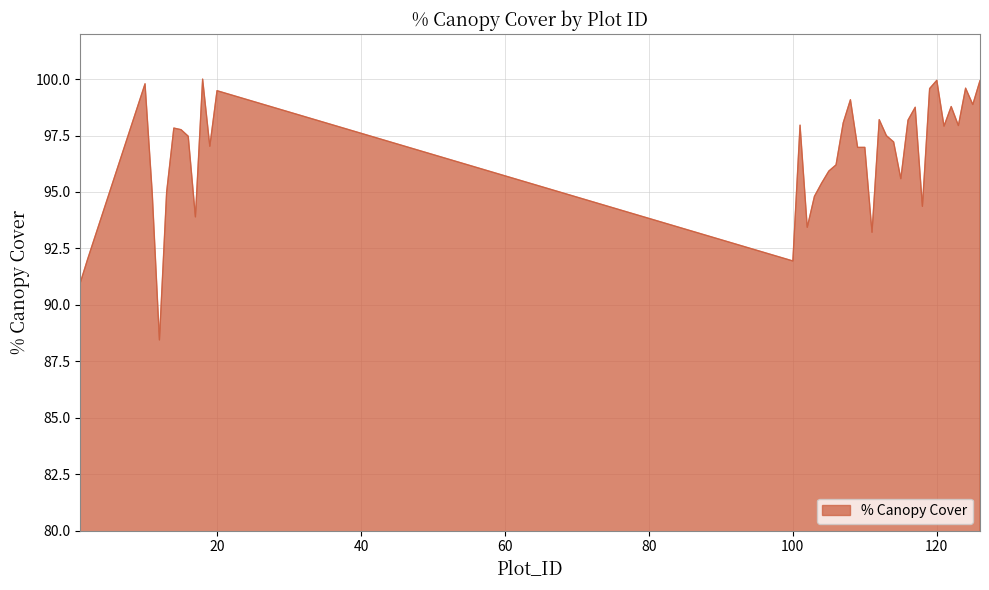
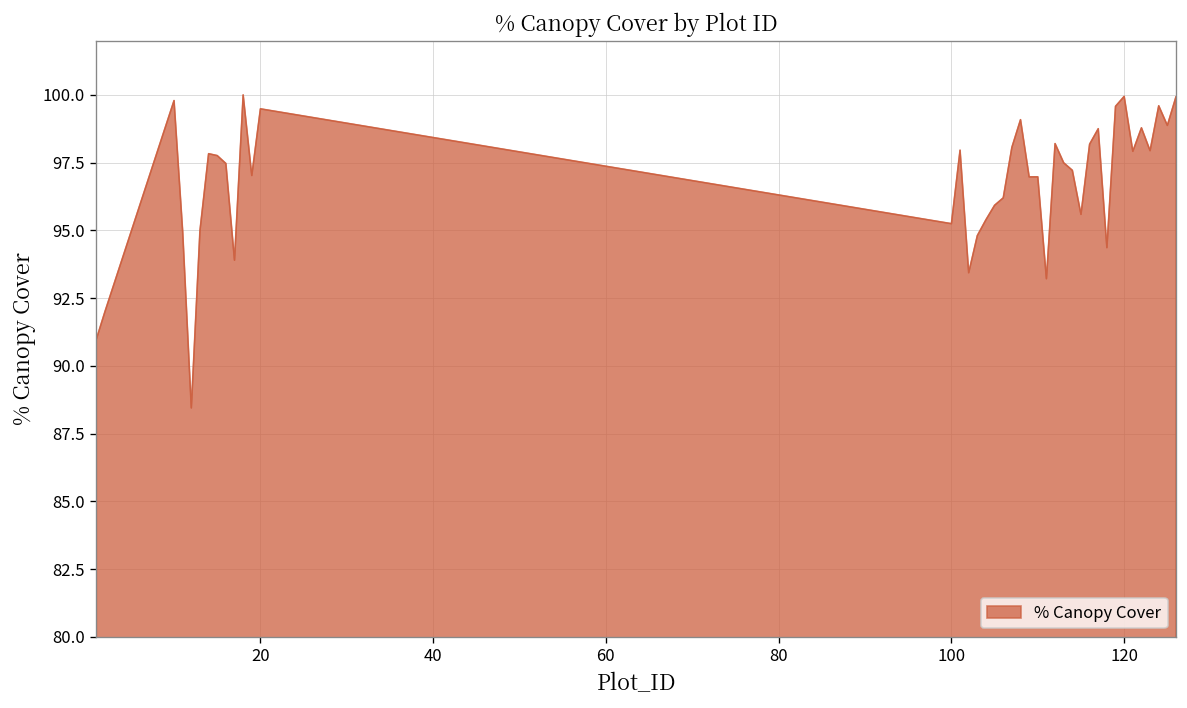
100: 91.9 -> 95.2
